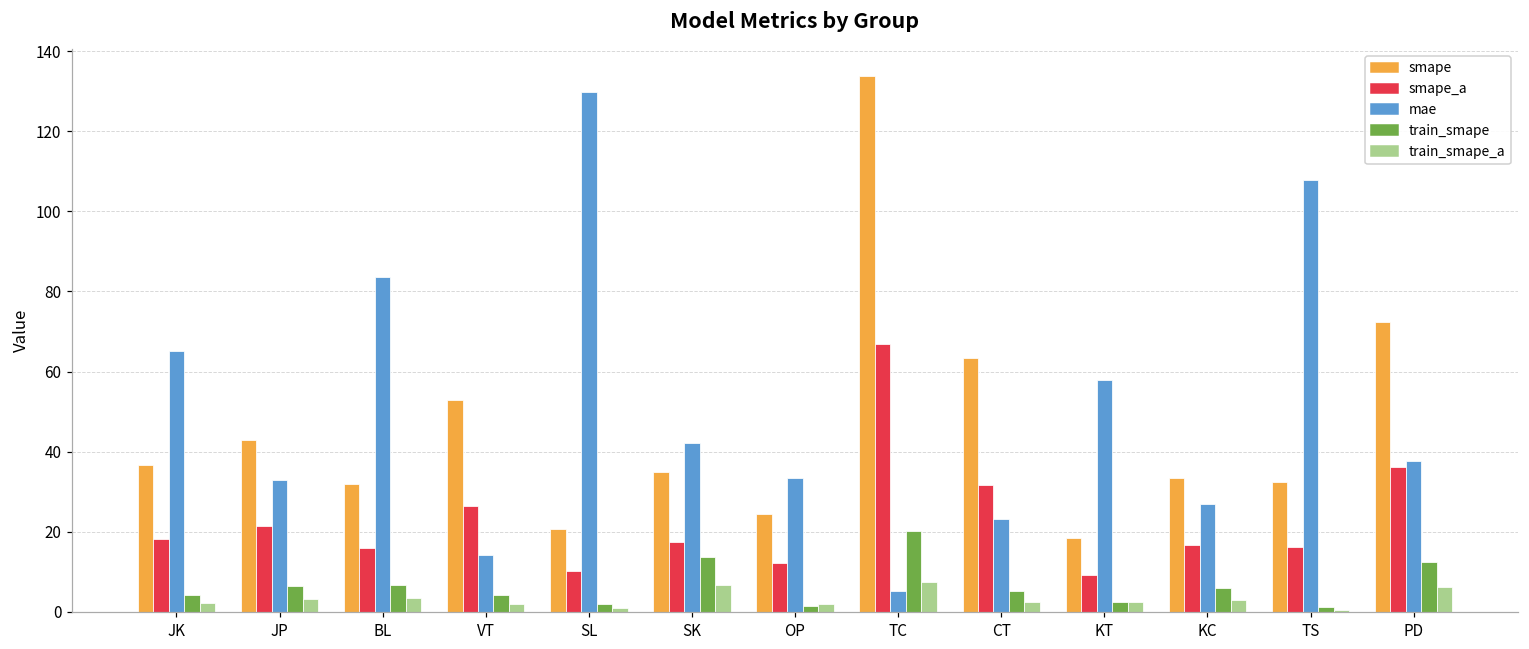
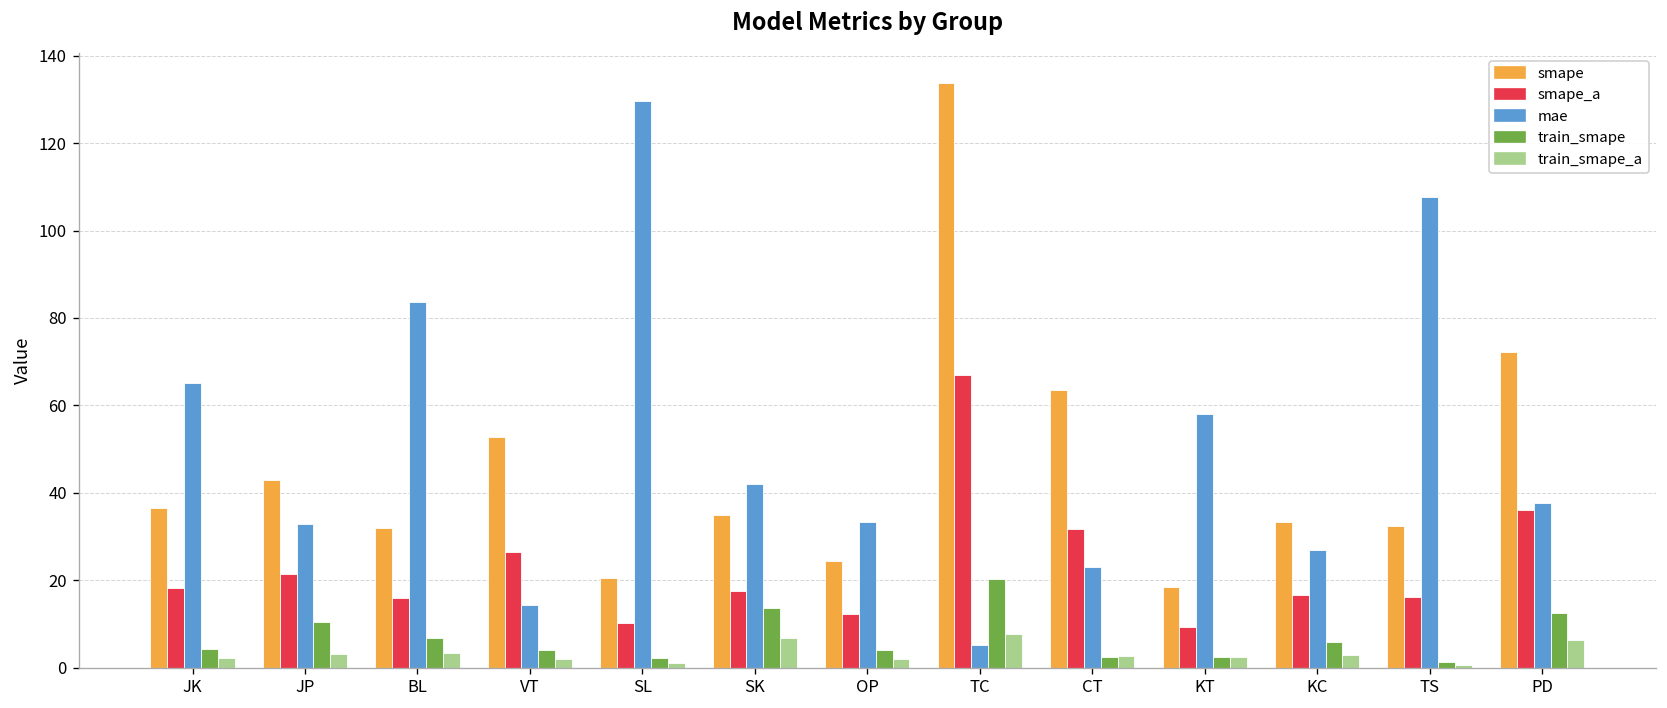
train_smape, JP: 6 -> 10
train_smape, OP: 2 -> 4
train_smape, CT: 5 -> 2
